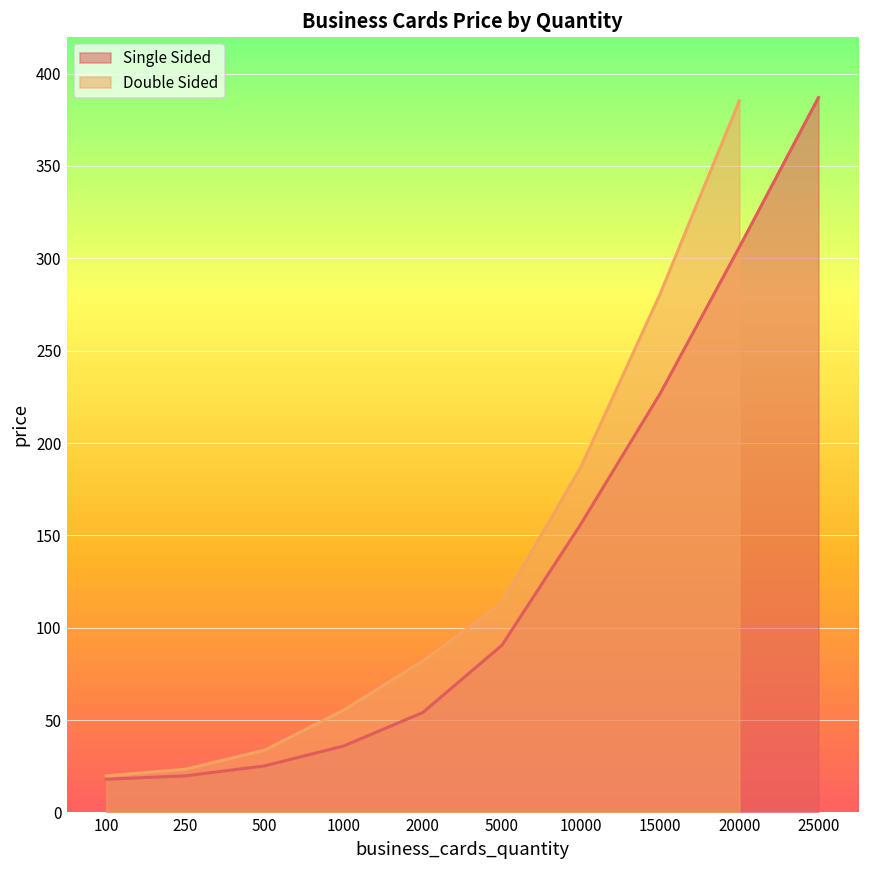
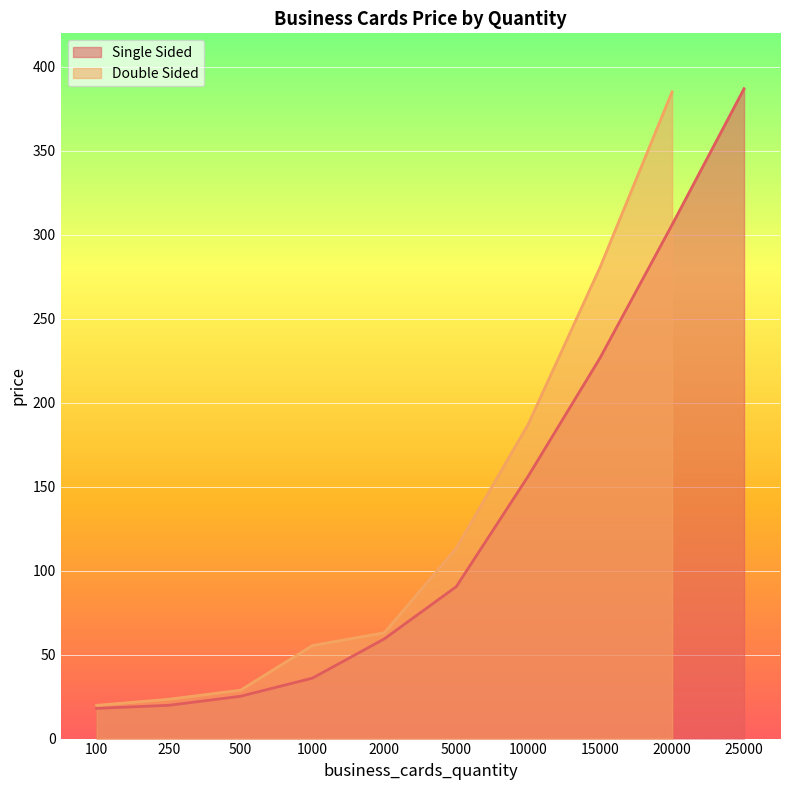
Double Sided, 500: 34 -> 29
Single Sided, 2000: 54 -> 59
Double Sided, 2000: 82 -> 63
